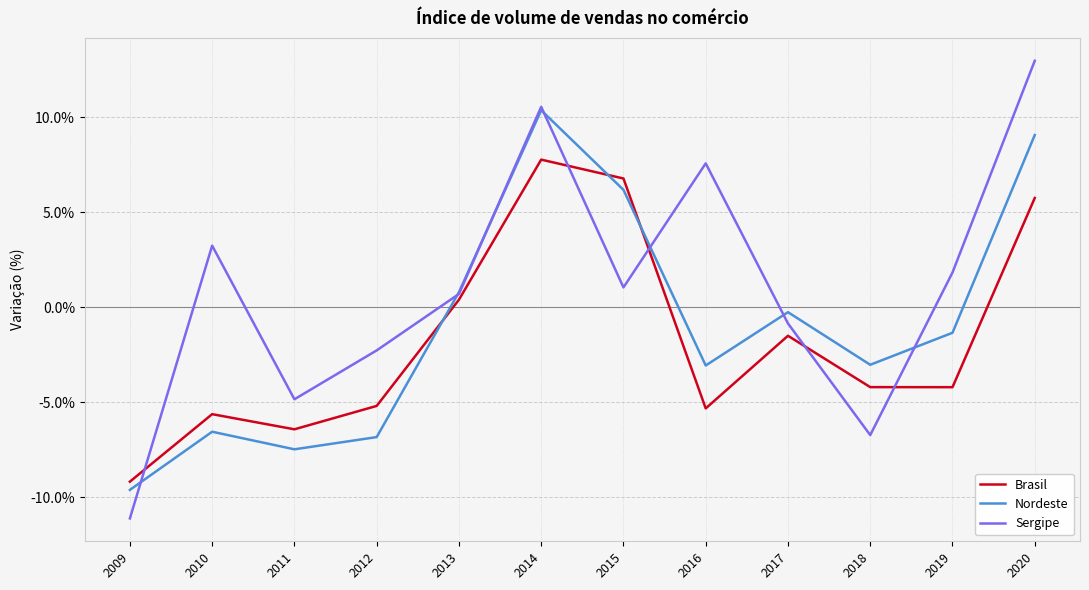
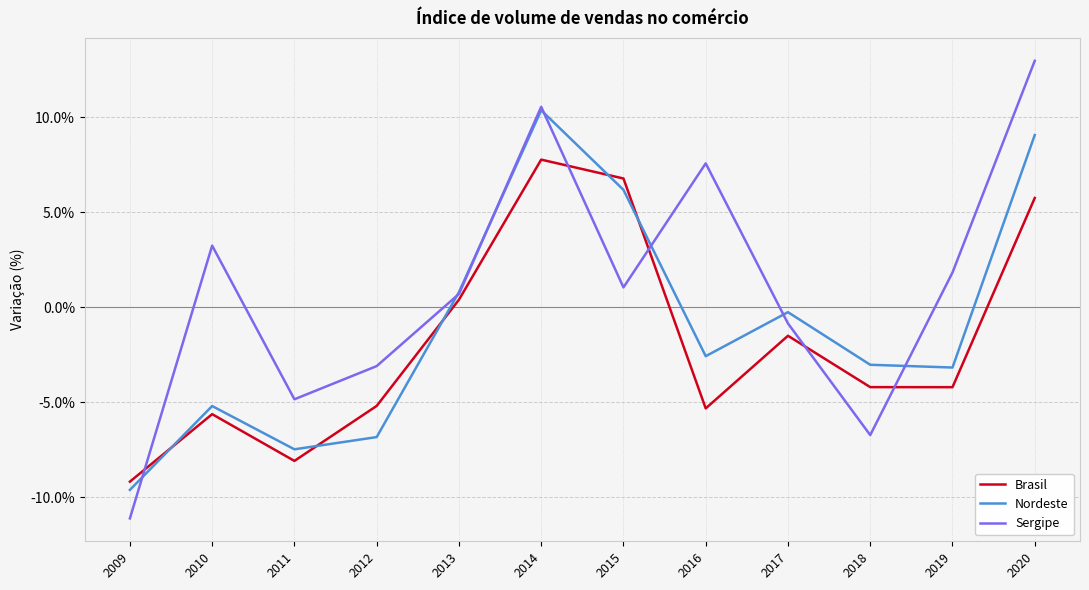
Nordeste, 2010: -6.5% -> -5.2%
Brasil, 2011: -6.4% -> -8.1%
Sergipe, 2012: -2.3% -> -3.1%
Nordeste, 2016: -3.1% -> -2.6%
Nordeste, 2019: -1.3% -> -3.2%
